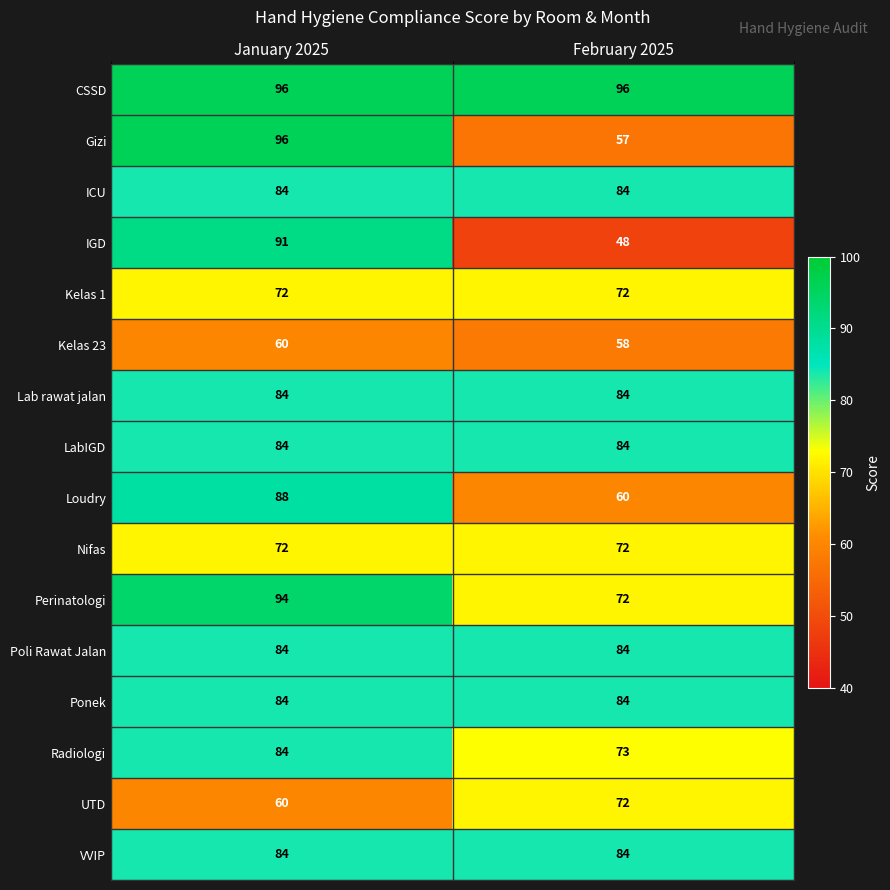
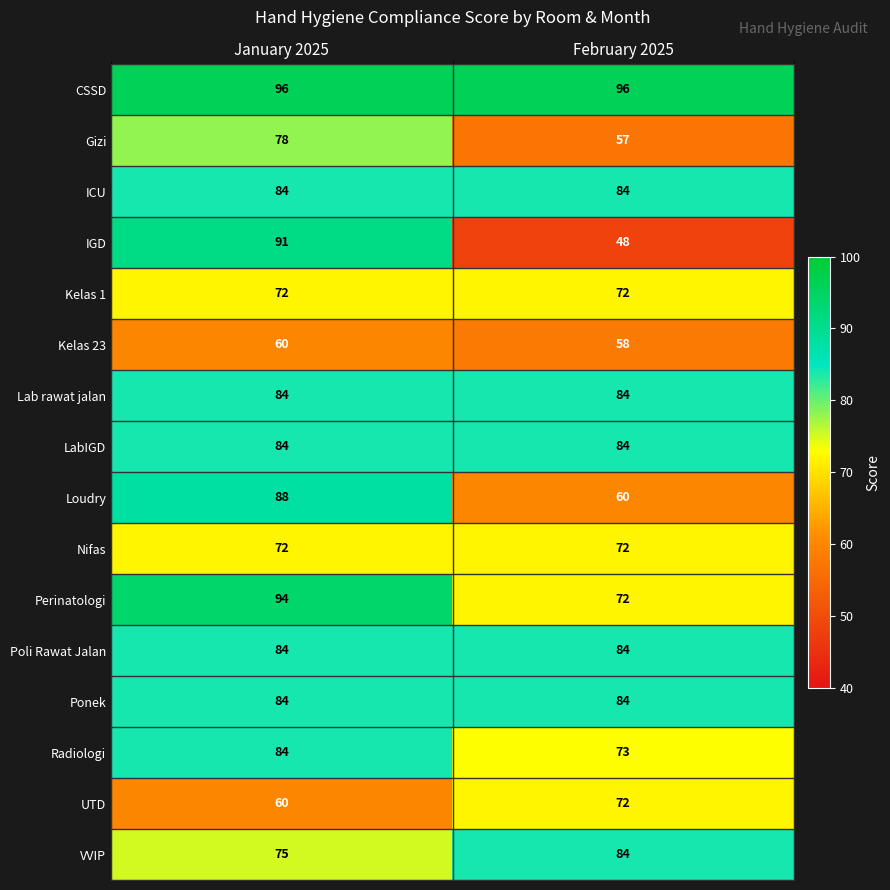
Gizi, January 2025: 96 -> 78
VVIP, January 2025: 84 -> 75
